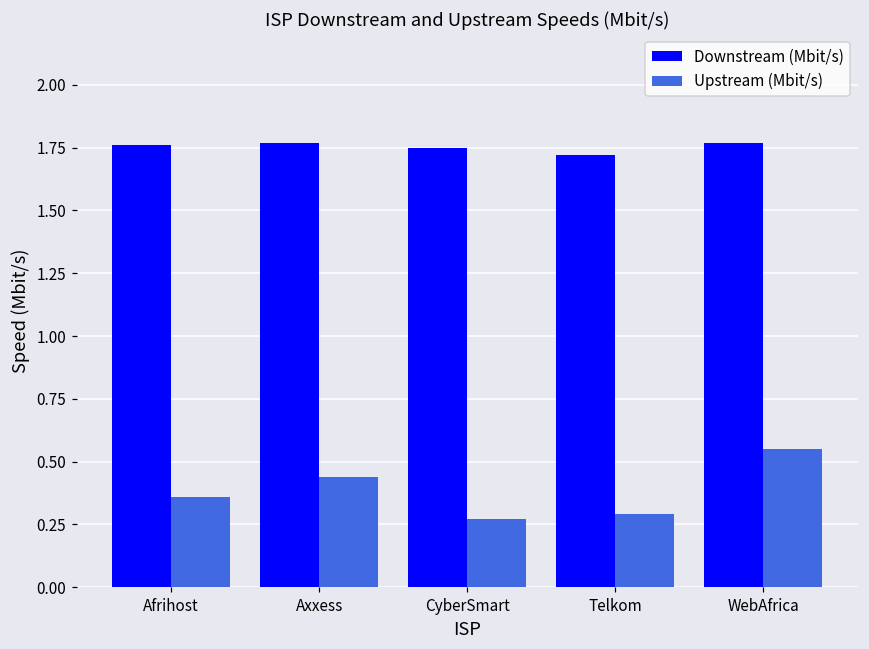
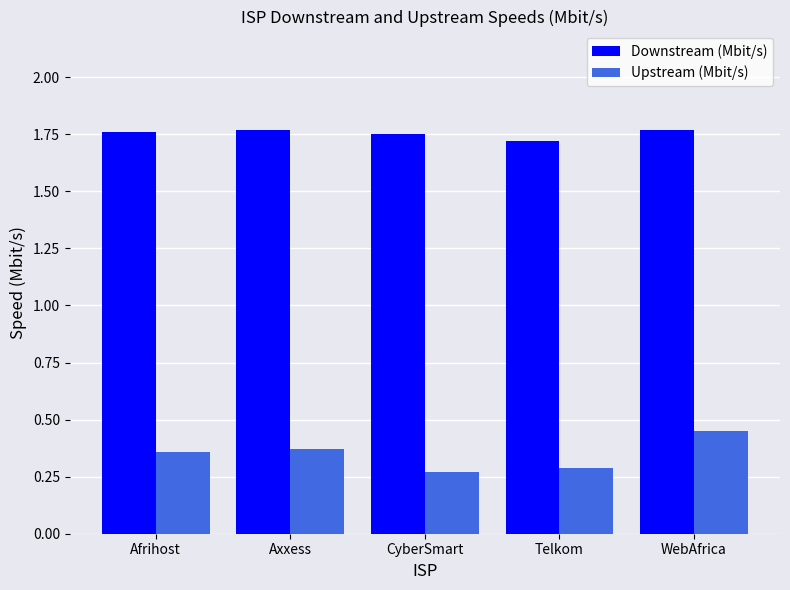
Upstream (Mbit/s), Axxess: 0.44 -> 0.37
Upstream (Mbit/s), WebAfrica: 0.55 -> 0.45
